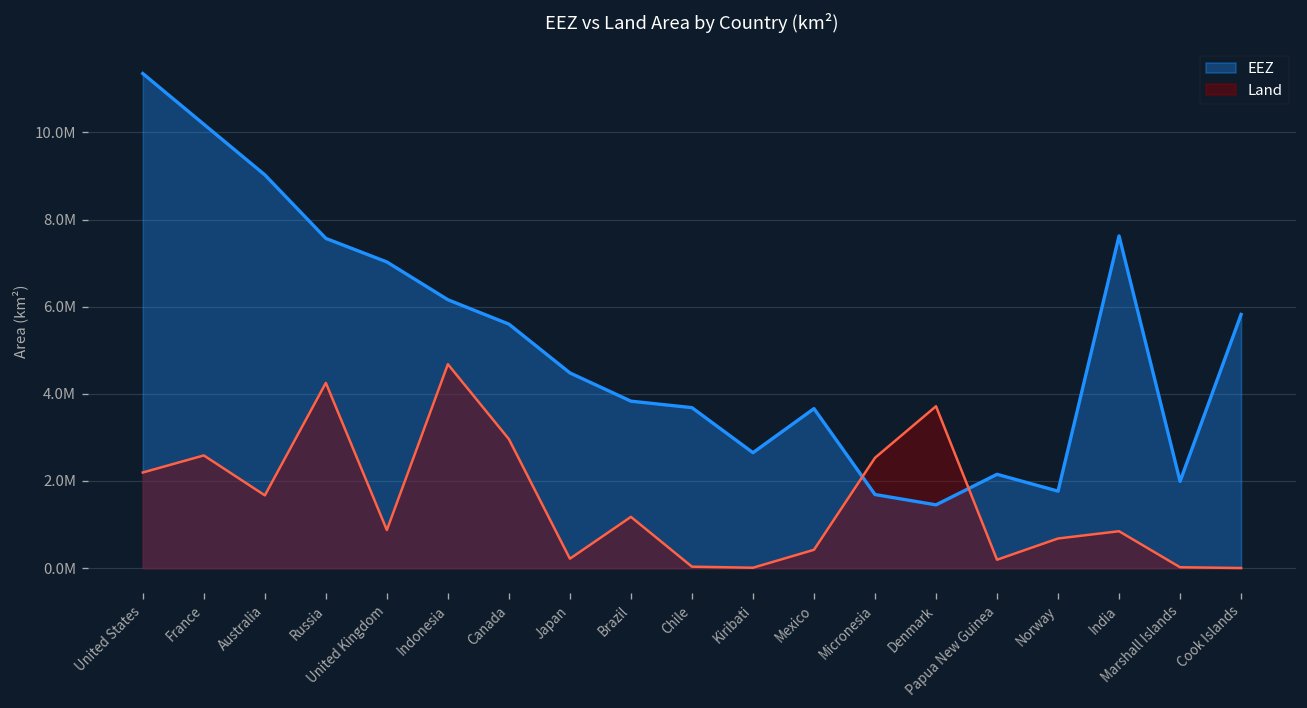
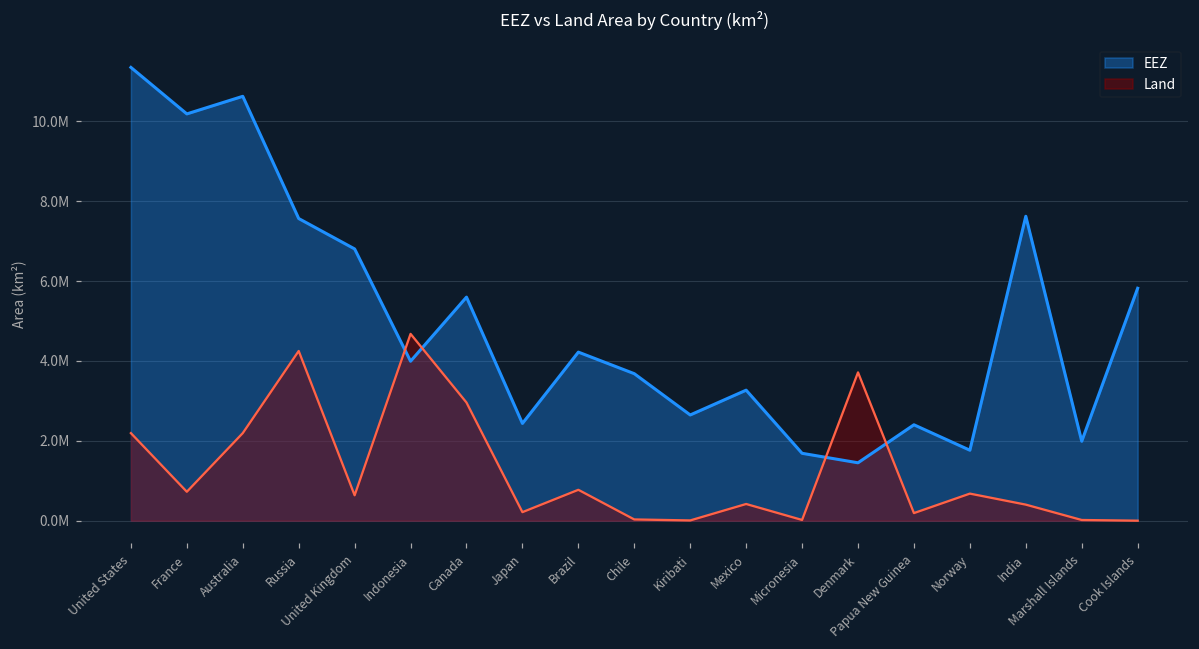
Land, France: 2600000 -> 700000
EEZ, Australia: 9000000 -> 10600000
Land, Australia: 1700000 -> 2200000
EEZ, United Kingdom: 7000000 -> 6800000
Land, United Kingdom: 900000 -> 600000
EEZ, Indonesia: 6200000 -> 4000000
EEZ, Japan: 4500000 -> 2400000
EEZ, Brazil: 3800000 -> 4200000
Land, Brazil: 1200000 -> 800000
EEZ, Mexico: 3700000 -> 3300000
Land, Micronesia: 2500000 -> 0
EEZ, Papua New Guinea: 2200000 -> 2400000
Land, India: 800000 -> 400000
